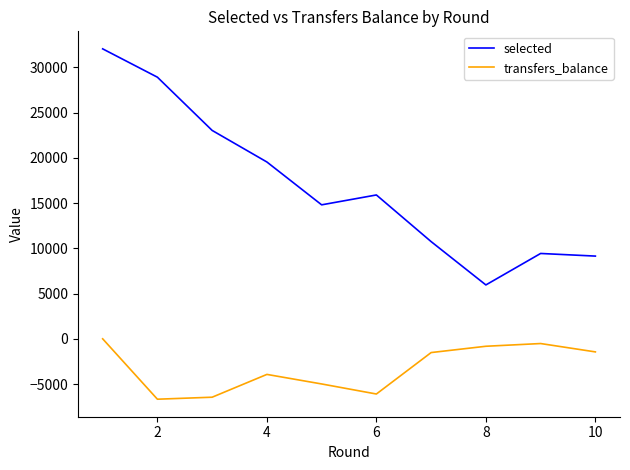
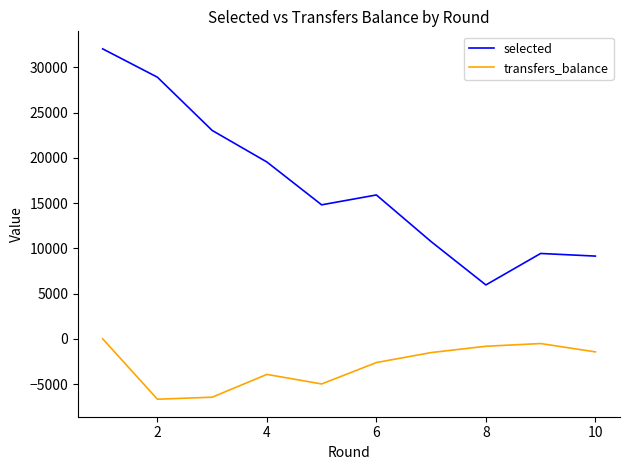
transfers_balance, 6: -6000 -> -3000
